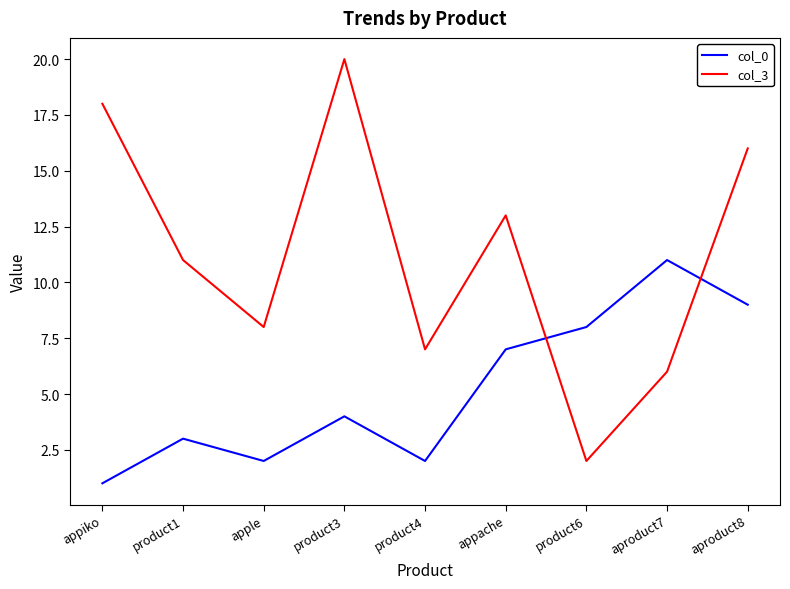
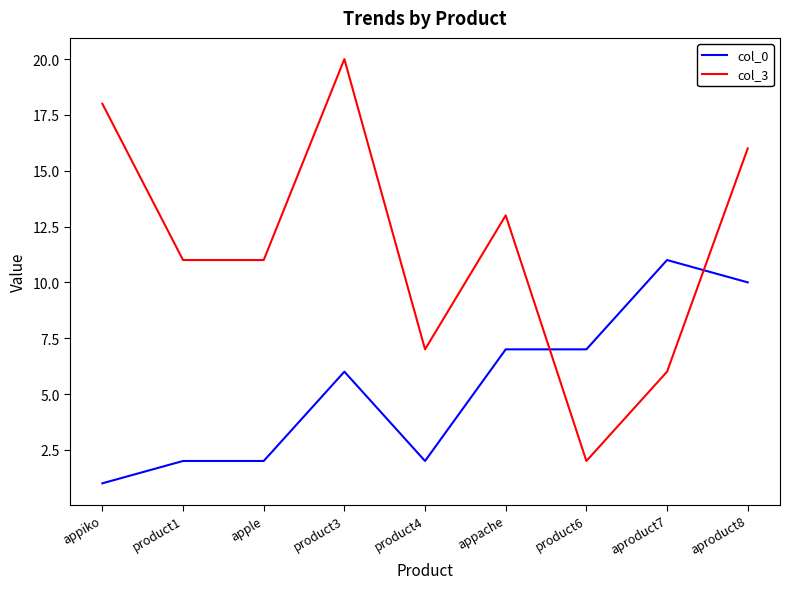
col_0, product1: 3 -> 2
col_3, apple: 8 -> 11
col_0, product3: 4 -> 6
col_0, product6: 8 -> 7
col_0, aproduct8: 9 -> 10
